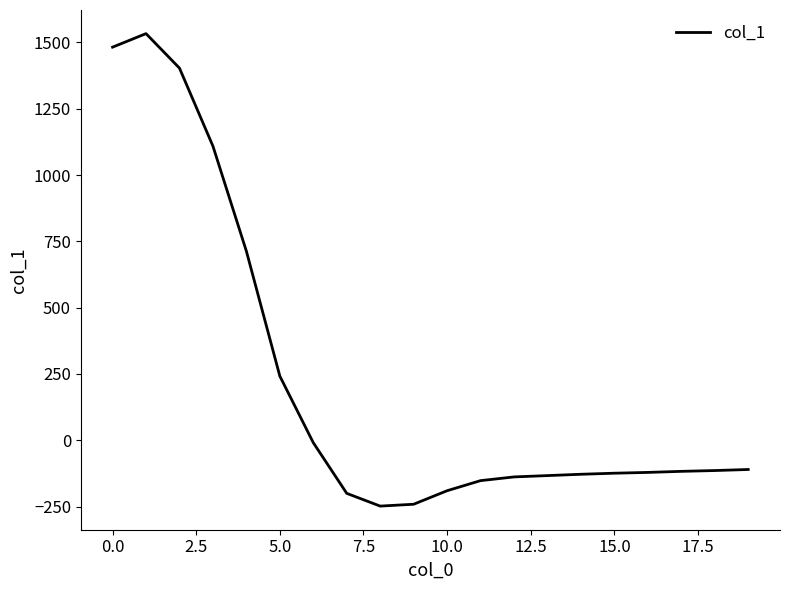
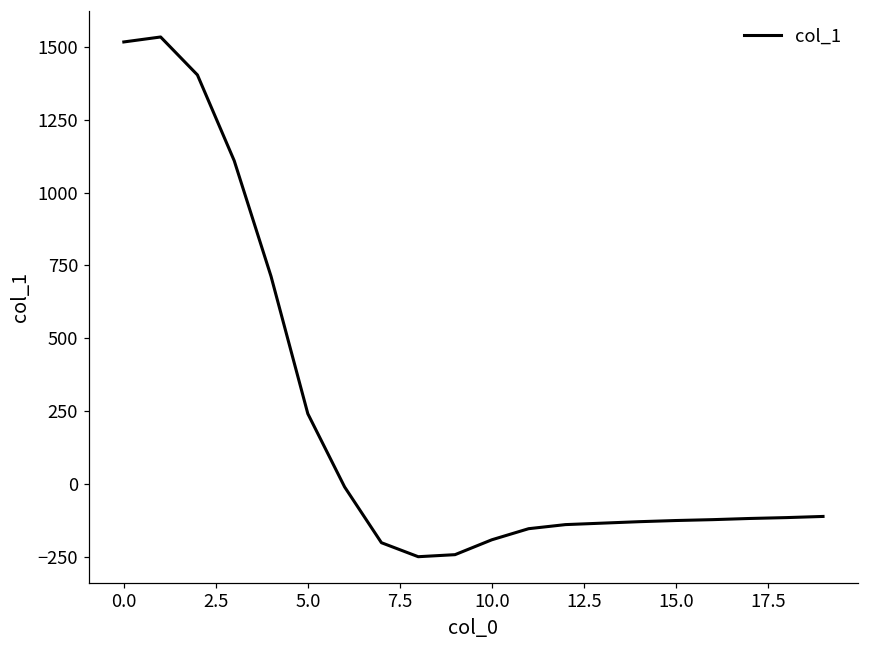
0.0: 1480 -> 1520
